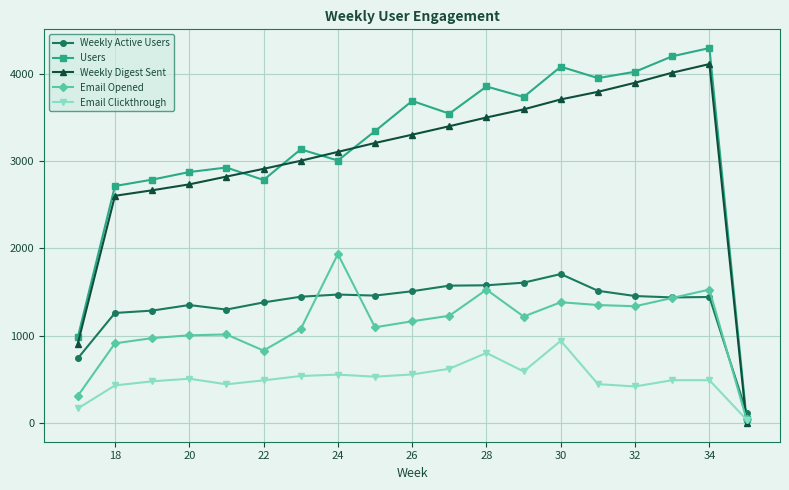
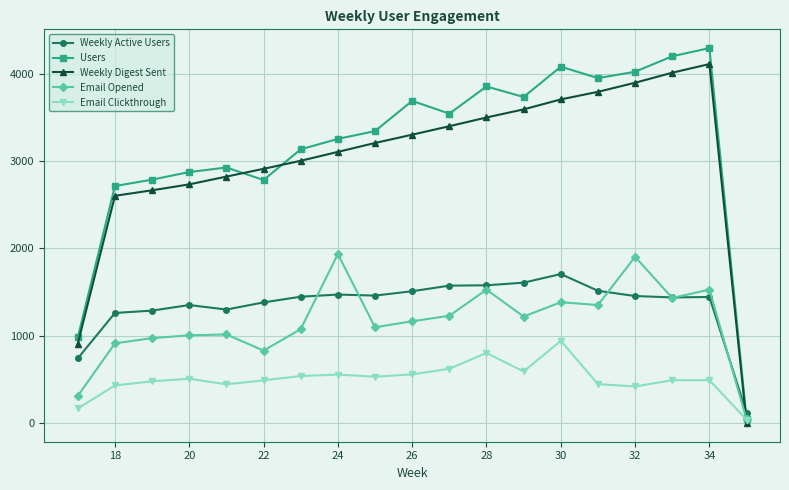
Users, 24: 3000 -> 3300
Email Opened, 32: 1300 -> 1900
